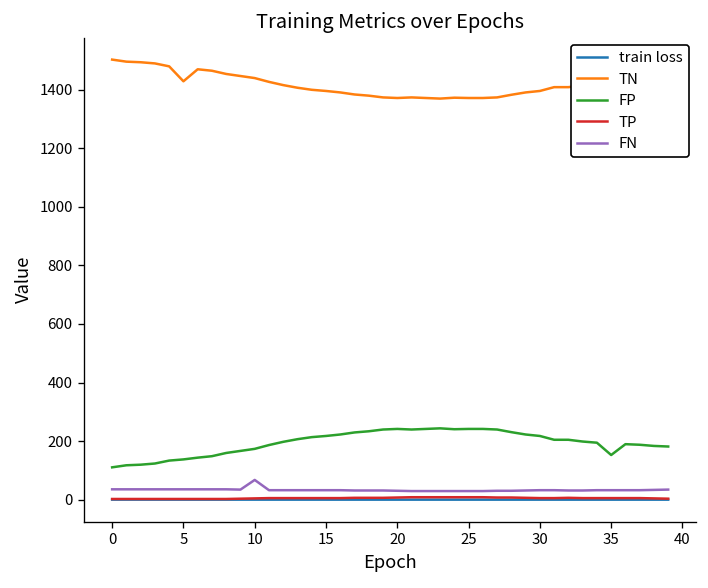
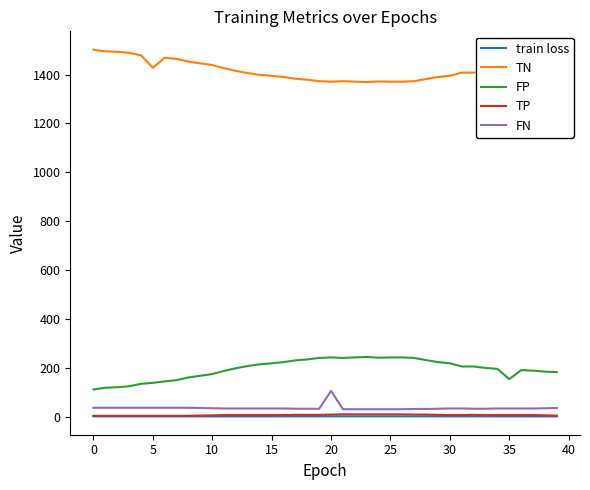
FN, 10: 70 -> 30
FN, 20: 30 -> 110
